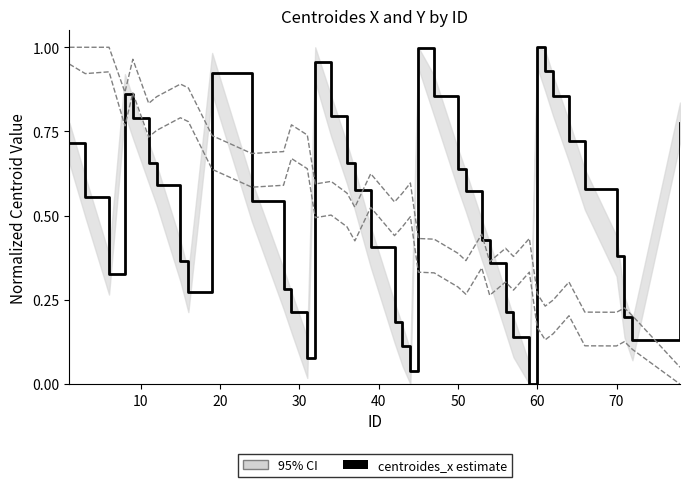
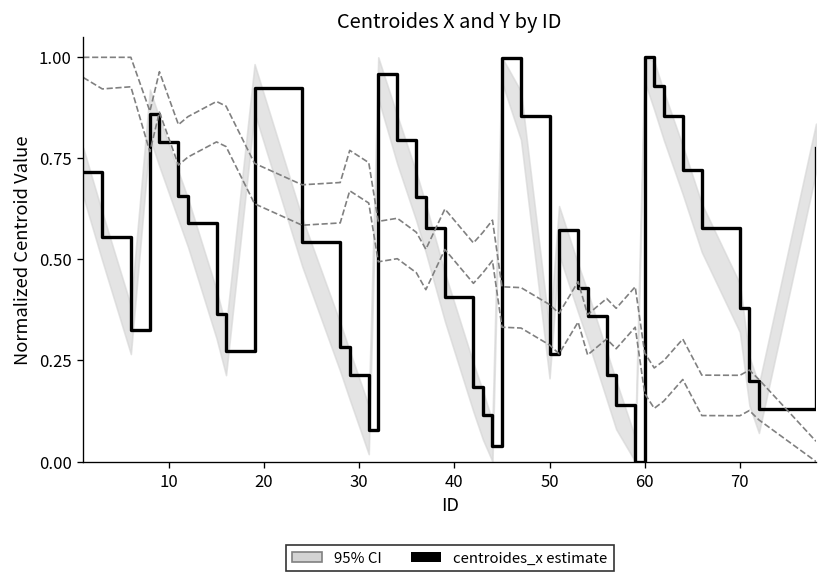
centroides_x estimate, 50: 0.64 -> 0.27
